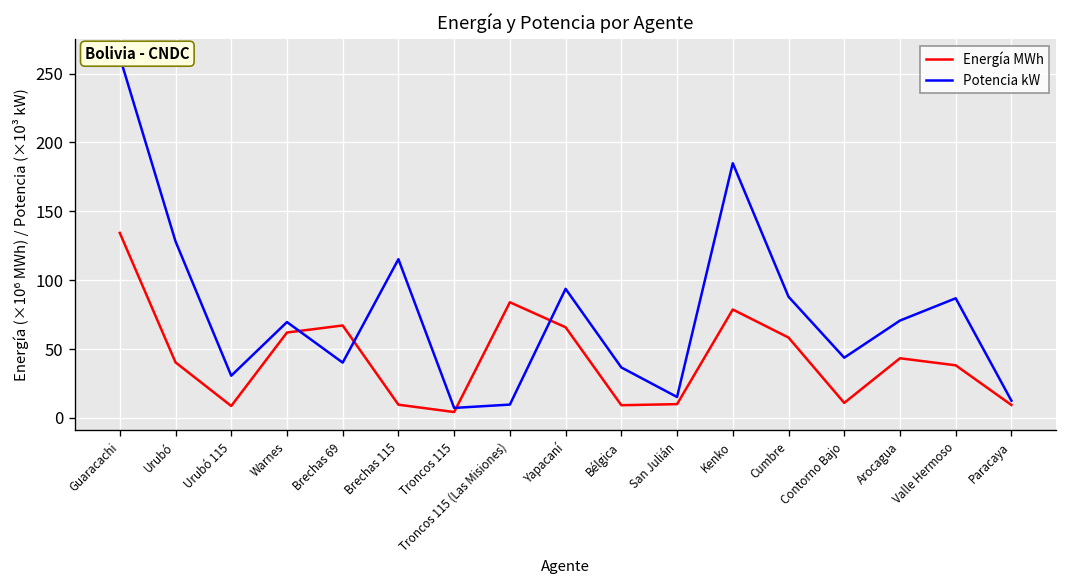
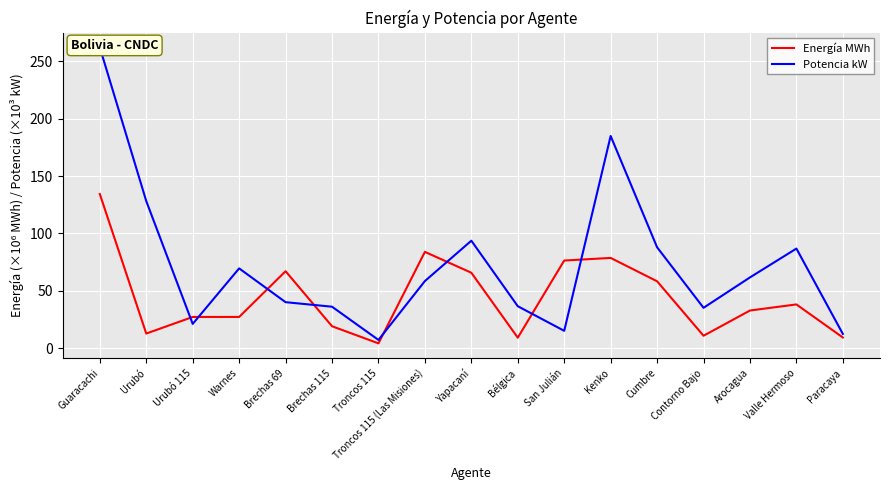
Energía MWh, Urubó: 40 -> 13
Energía MWh, Urubó 115: 9 -> 27
Potencia kW, Urubó 115: 31 -> 21
Energía MWh, Warnes: 62 -> 27
Energía MWh, Brechas 115: 10 -> 19
Potencia kW, Brechas 115: 115 -> 36
Potencia kW, Troncos 115 (Las Misiones): 10 -> 59
Energía MWh, San Julián: 10 -> 76
Potencia kW, Contorno Bajo: 44 -> 35
Energía MWh, Arocagua: 43 -> 33
Potencia kW, Arocagua: 71 -> 62
